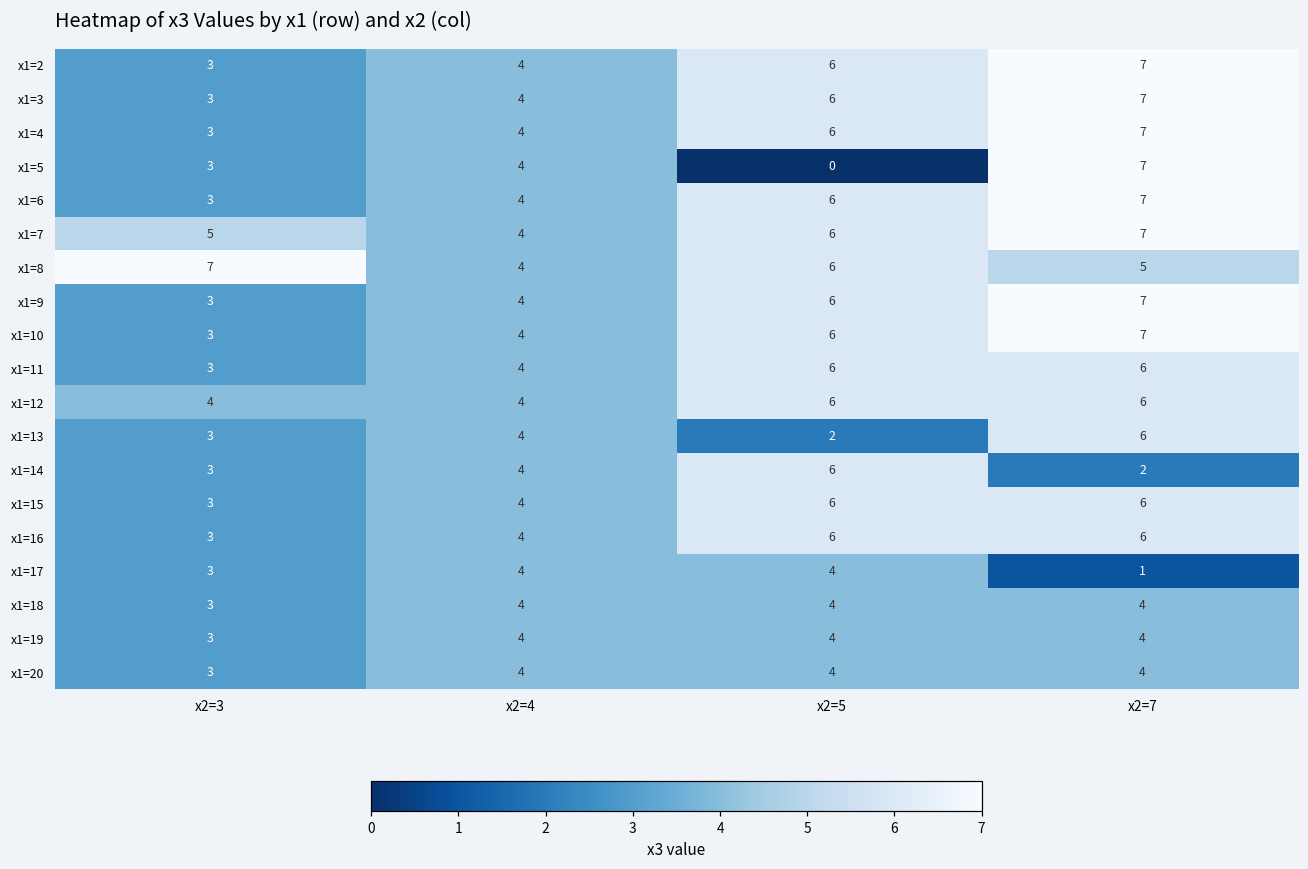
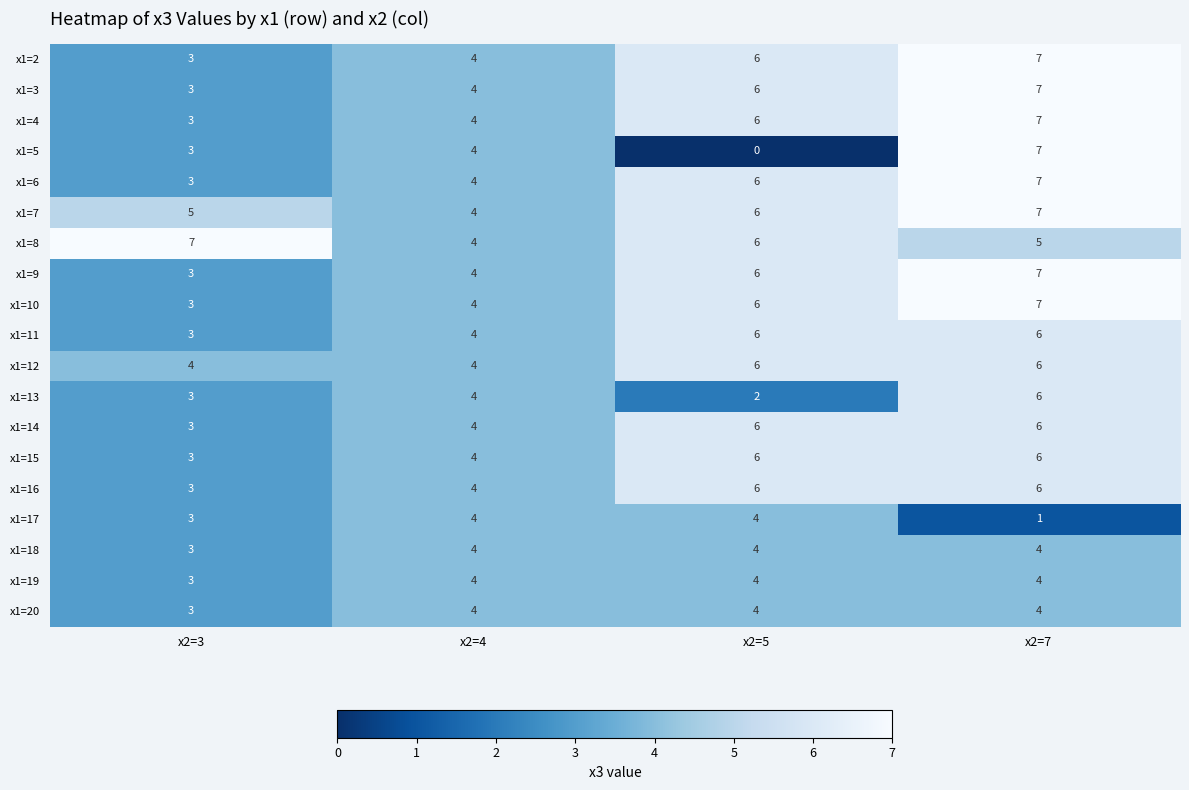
x1=14, x2=7: 2 -> 6
